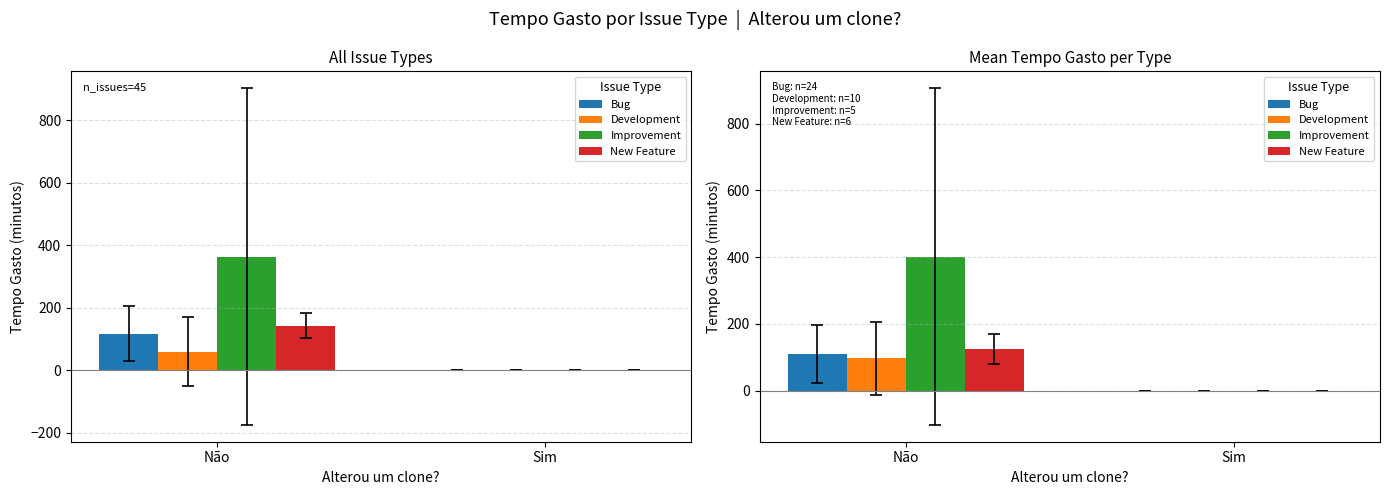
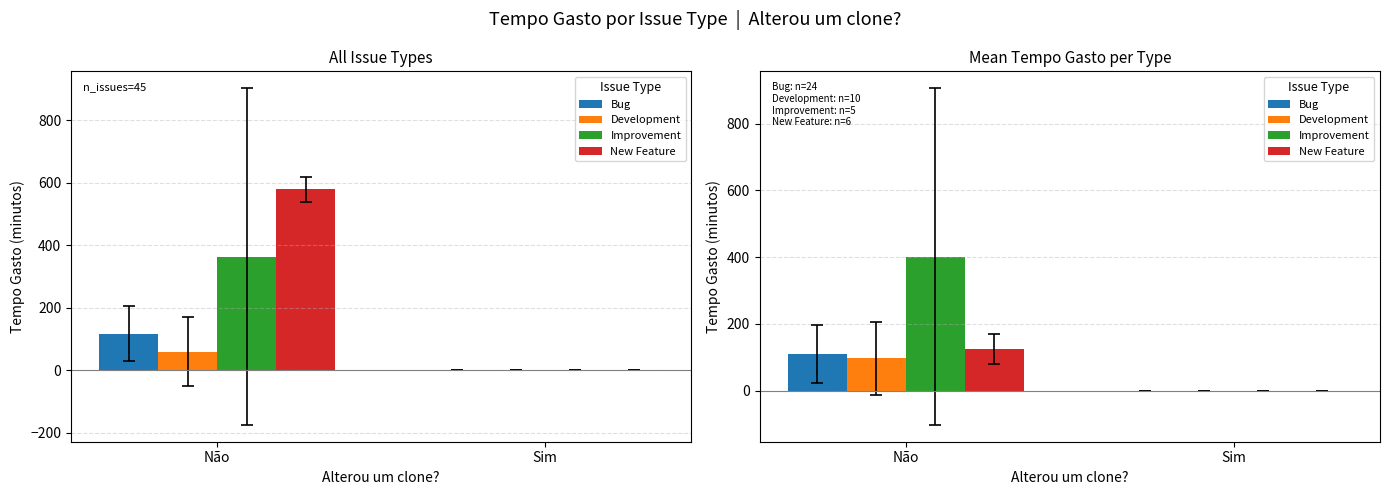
All Issue Types, New Feature, Não: 140 -> 580
